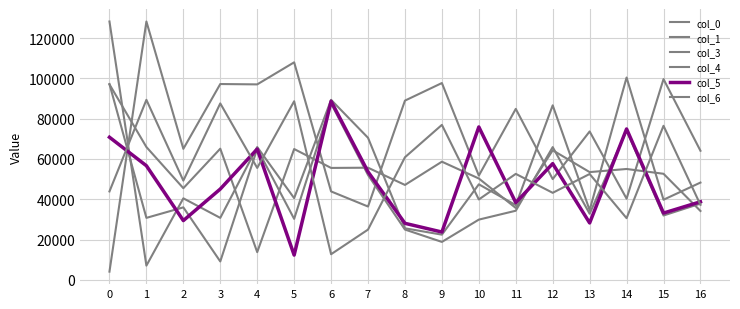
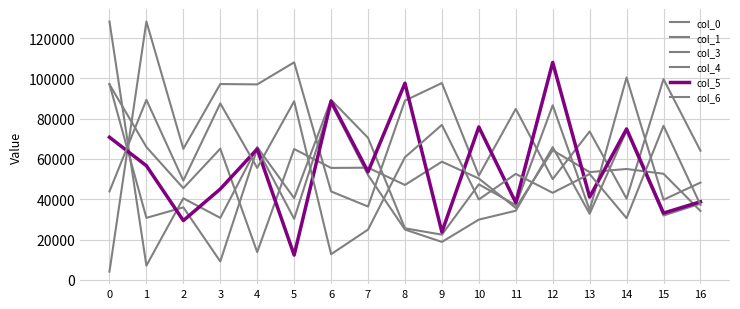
col_5, 8: 28000 -> 98000
col_5, 12: 58000 -> 108000
col_5, 13: 28000 -> 41000
